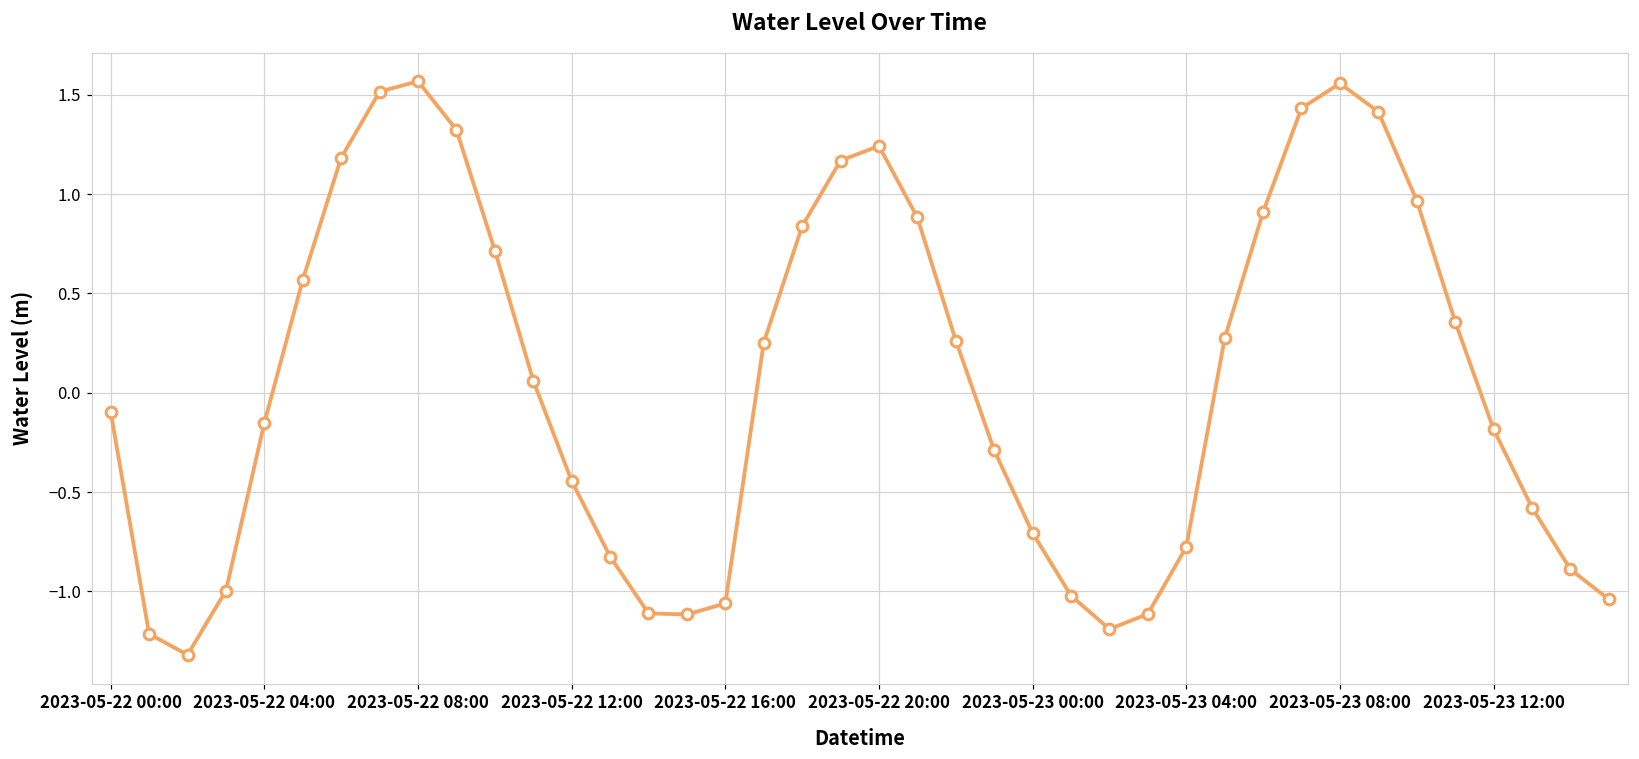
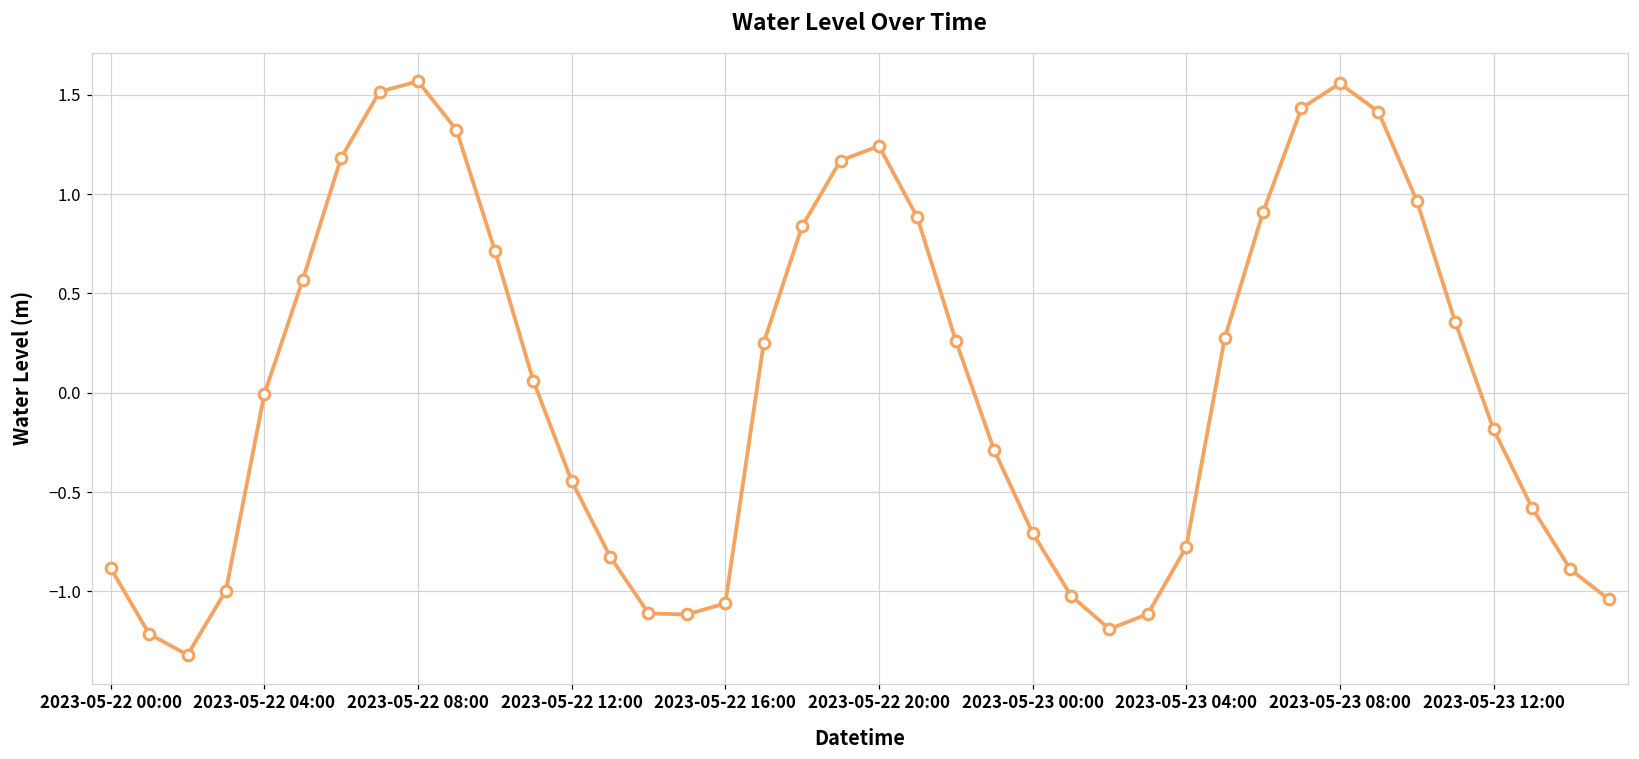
2023-05-22 00:00: -0.10 -> -0.88
2023-05-22 04:00: -0.15 -> -0.01
